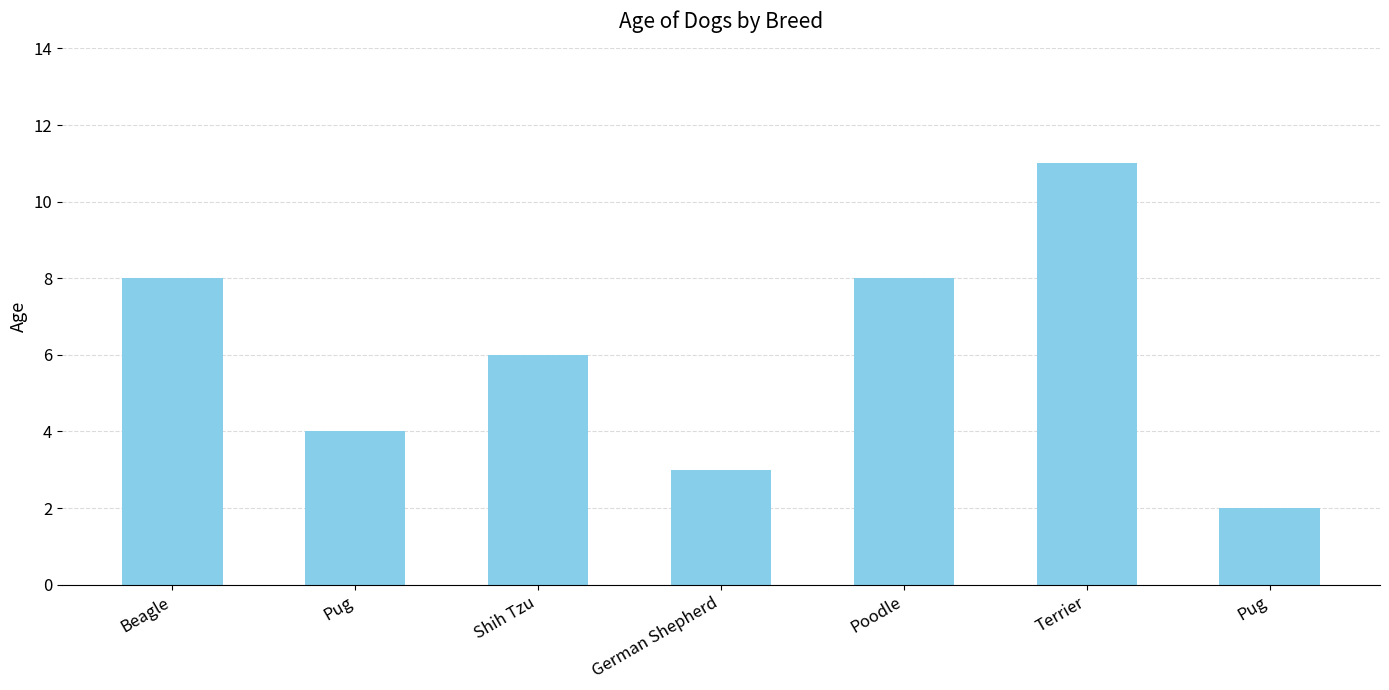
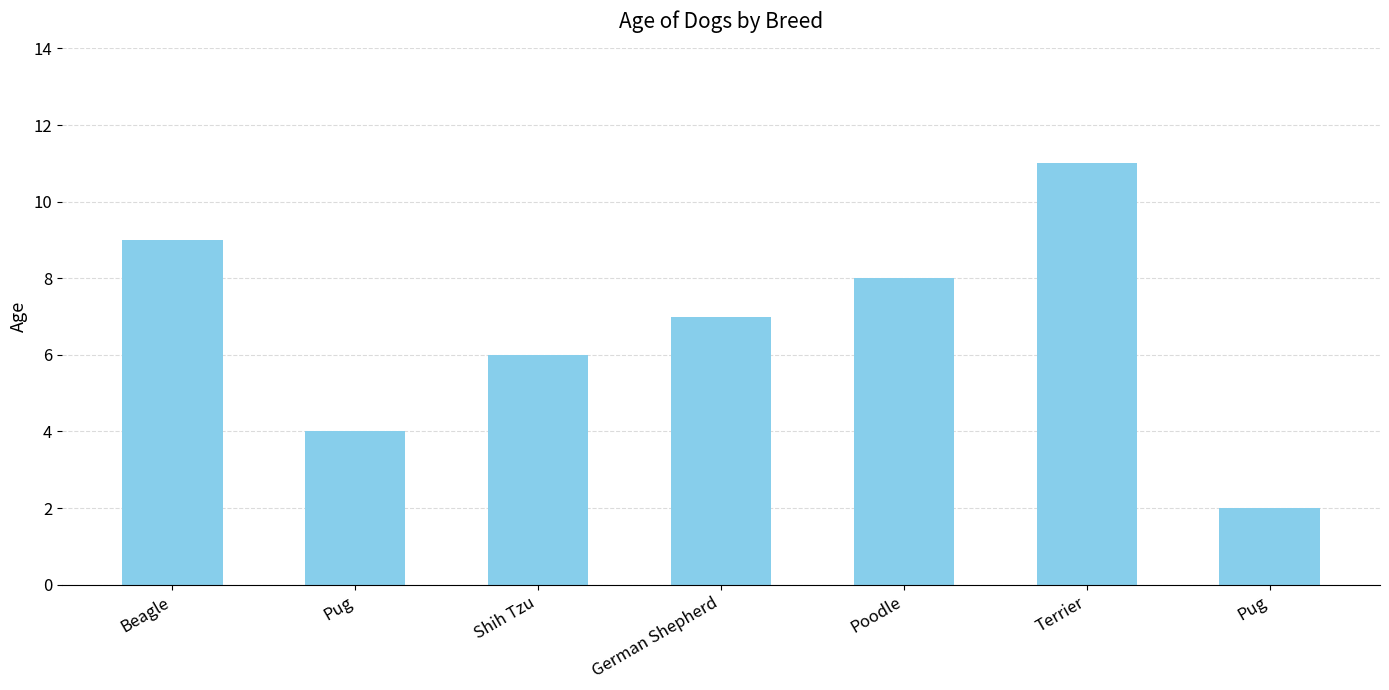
Beagle: 8 -> 9
German Shepherd: 3 -> 7
